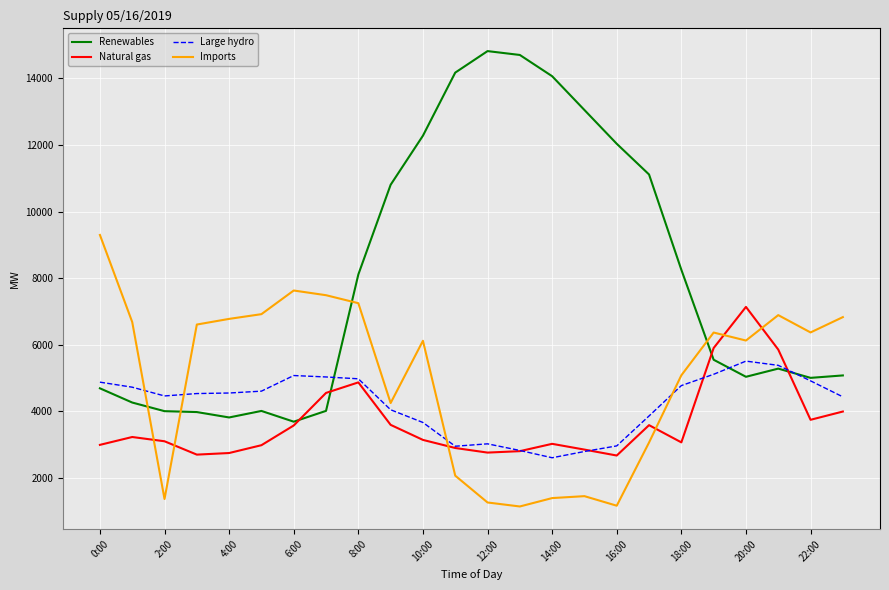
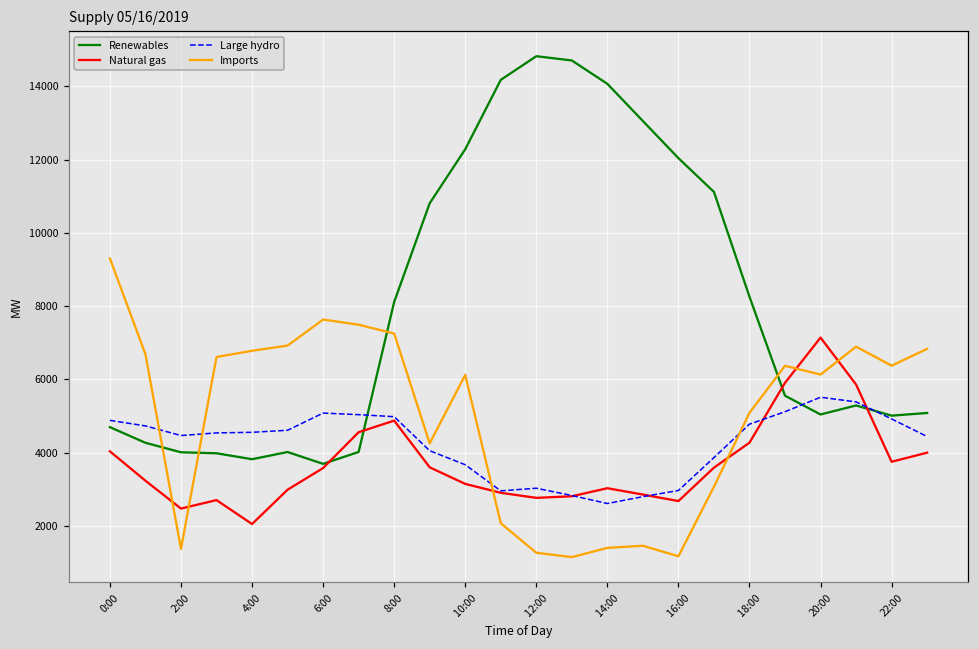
Natural gas, 0:00: 3000 -> 4000
Natural gas, 2:00: 3100 -> 2500
Natural gas, 4:00: 2800 -> 2100
Natural gas, 18:00: 3100 -> 4300
